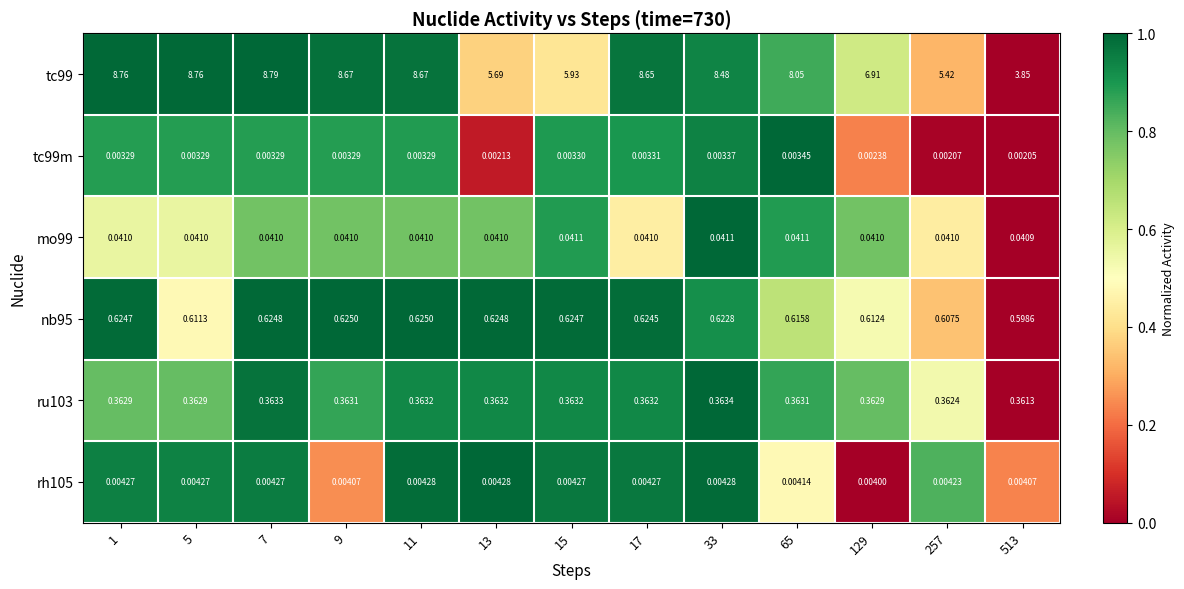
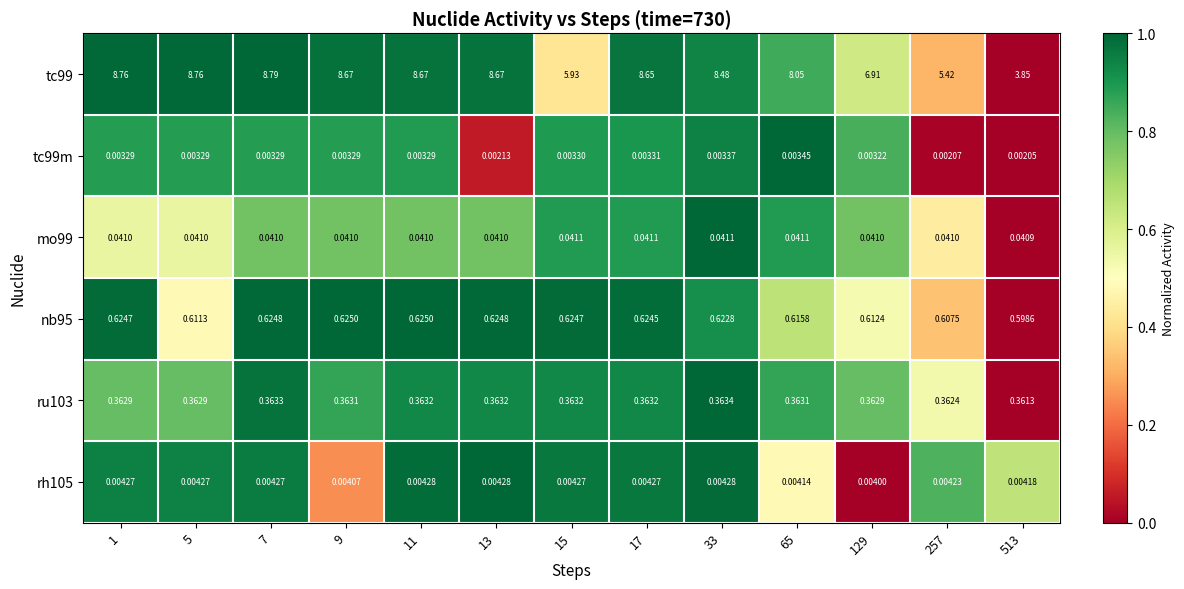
tc99, 13: 5.69 -> 8.67
tc99m, 129: 0.00238 -> 0.00322
mo99, 17: 0.0410 -> 0.0411
rh105, 513: 0.00407 -> 0.00418
